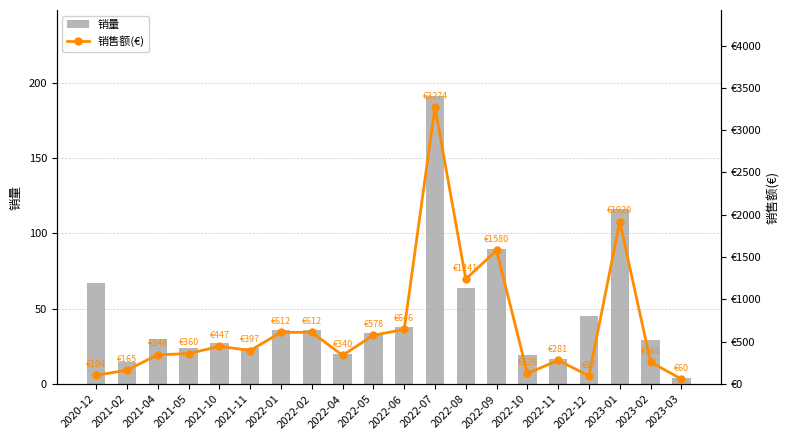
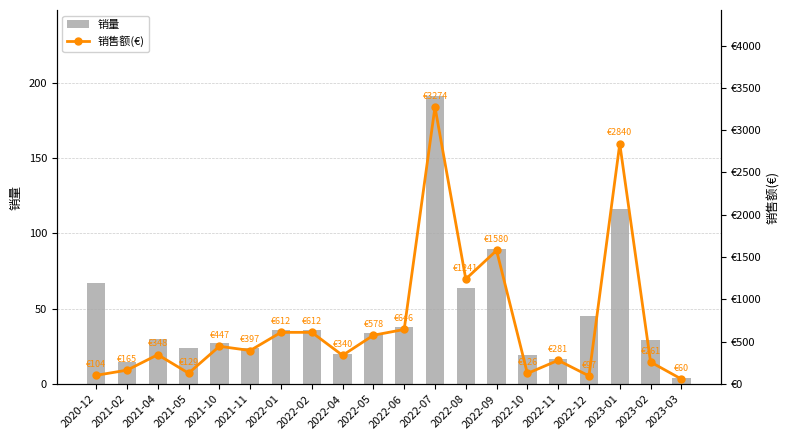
销售额(€), 2021-05: €360 -> €129
销售额(€), 2023-01: €1920 -> €2840
